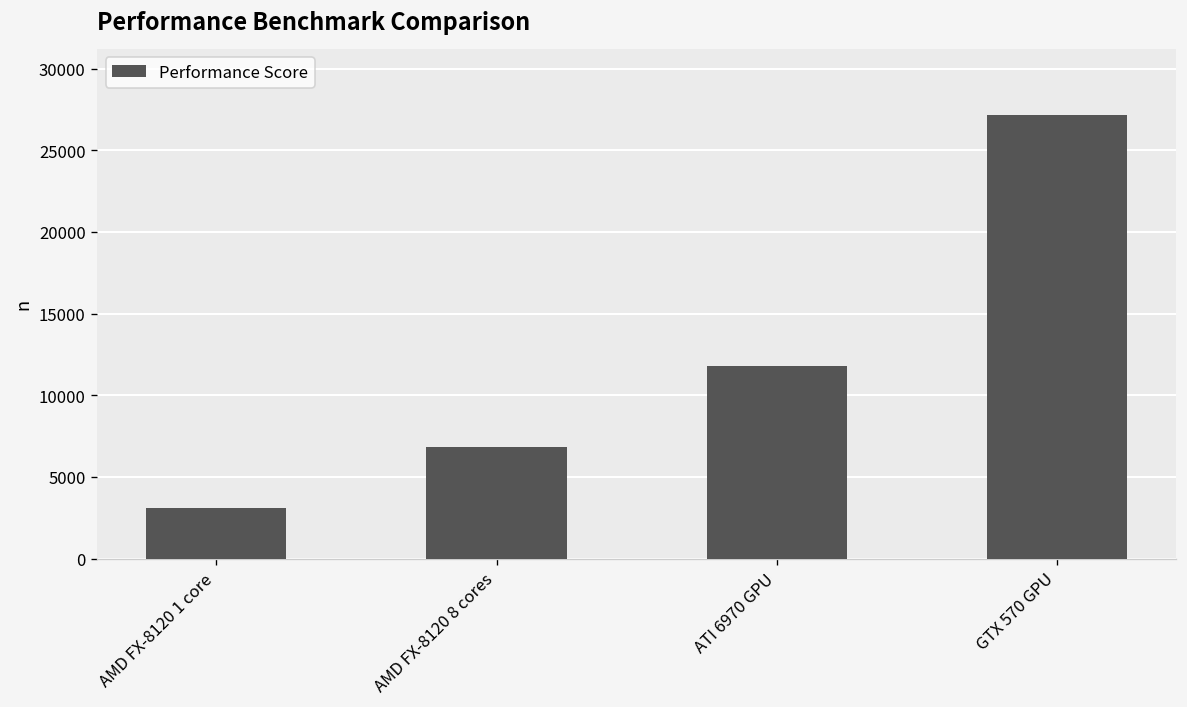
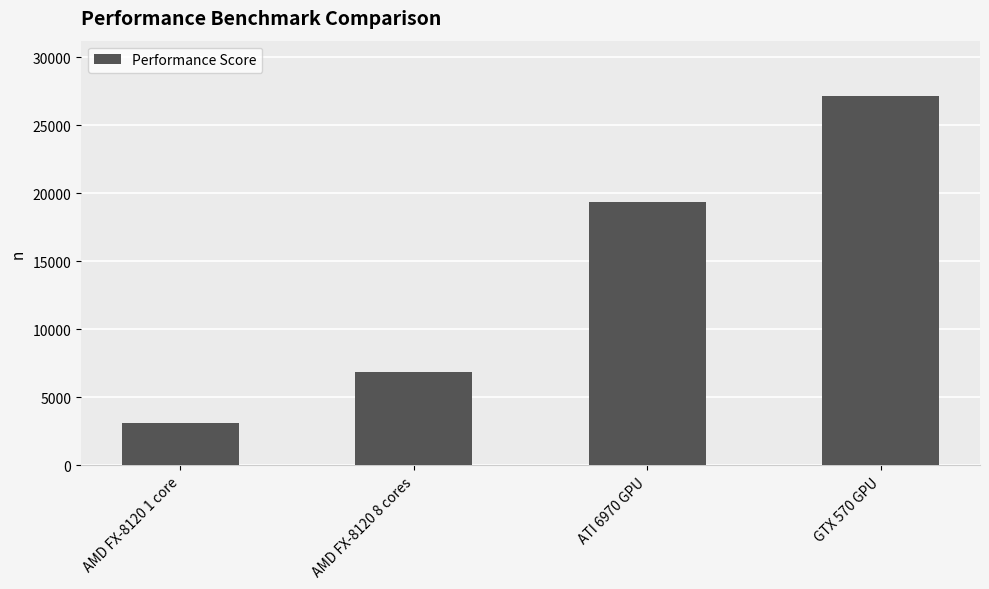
ATI 6970 GPU: 11800 -> 19300
